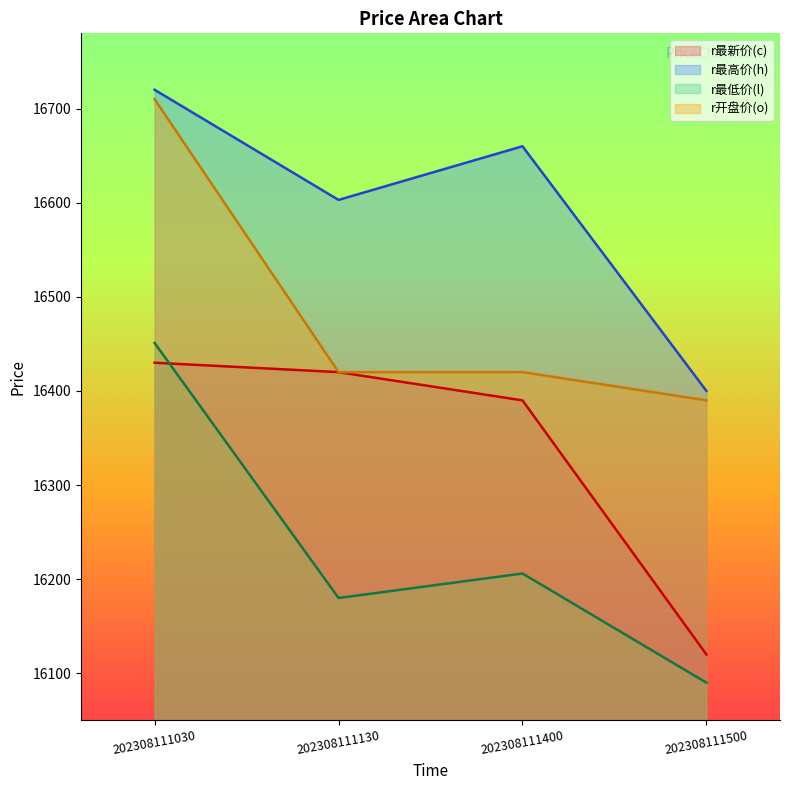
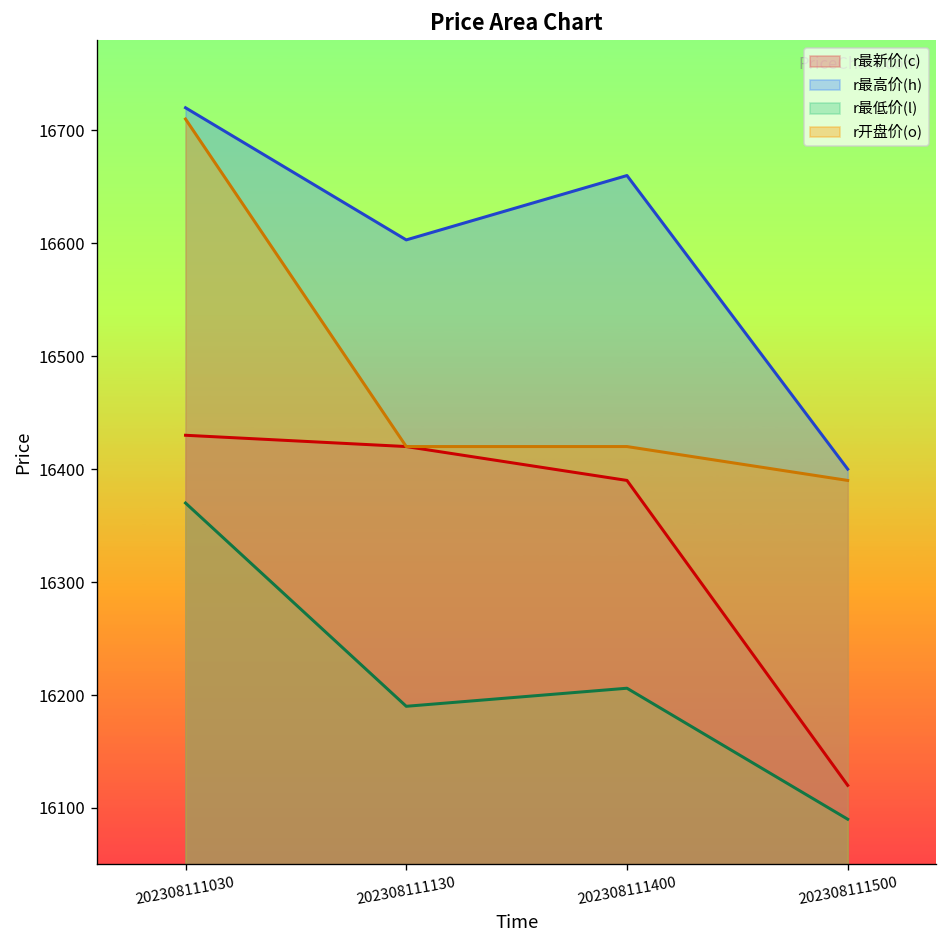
r最低价(l), 202308111030: 16450 -> 16370
r最低价(l), 202308111130: 16180 -> 16190
